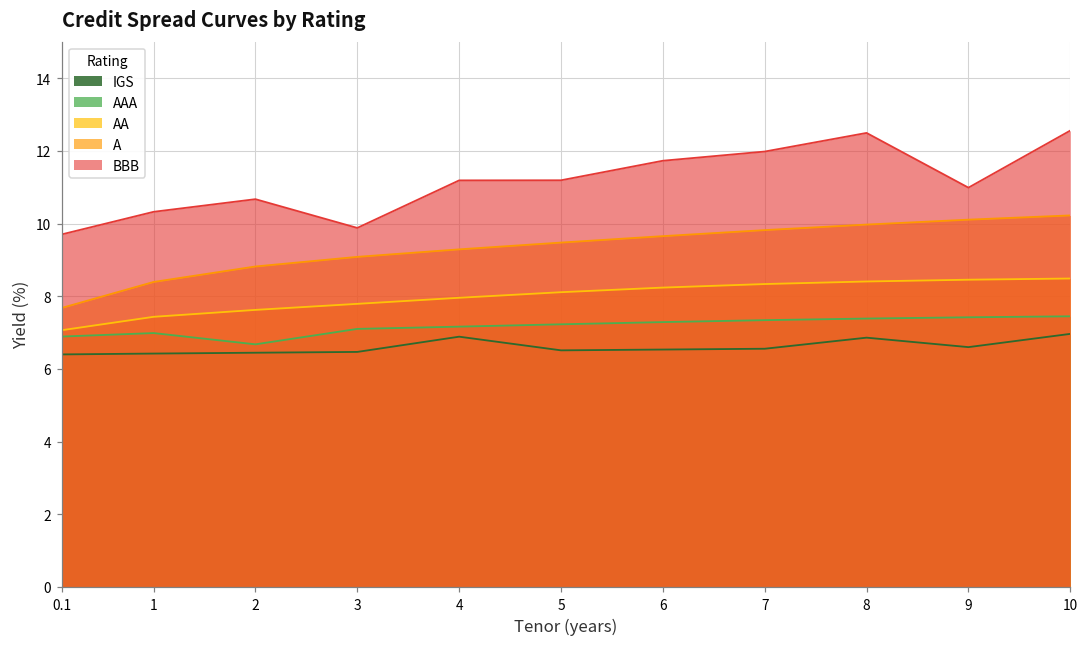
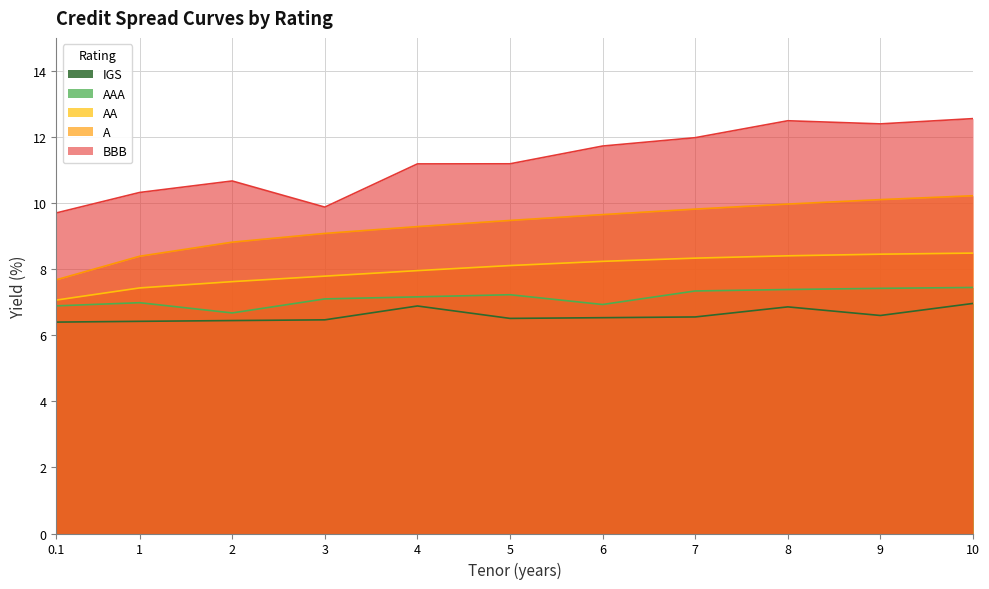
AAA, 6: 7.3 -> 6.9
BBB, 9: 11.0 -> 12.4
